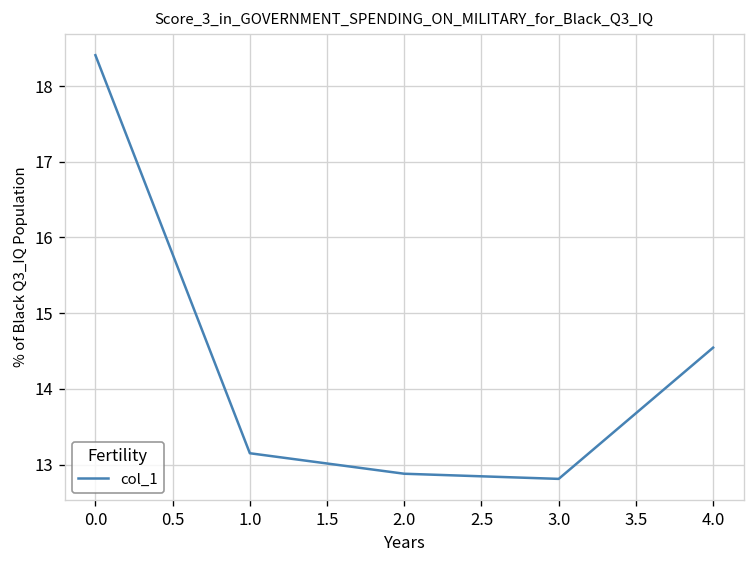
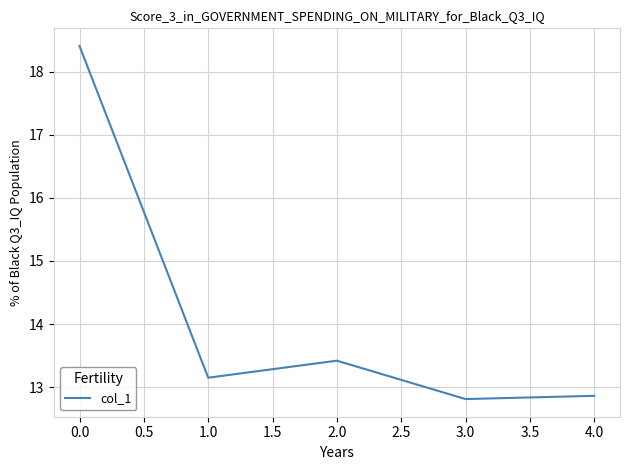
2.0: 12.9 -> 13.4
4.0: 14.5 -> 12.9
